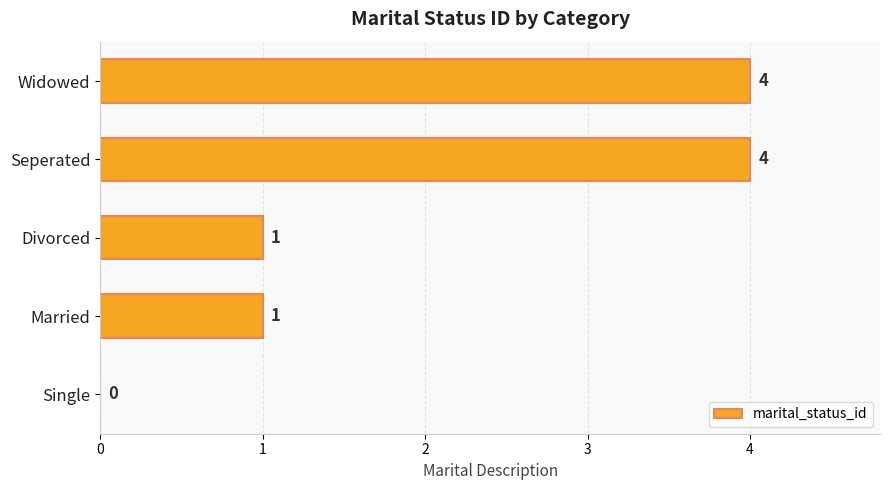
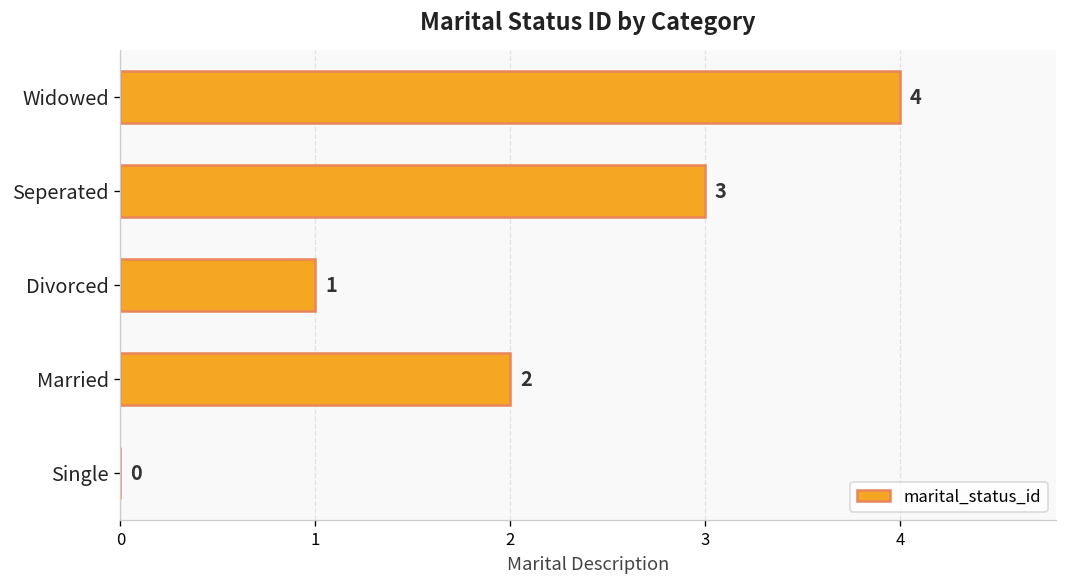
Seperated: 4 -> 3
Married: 1 -> 2
